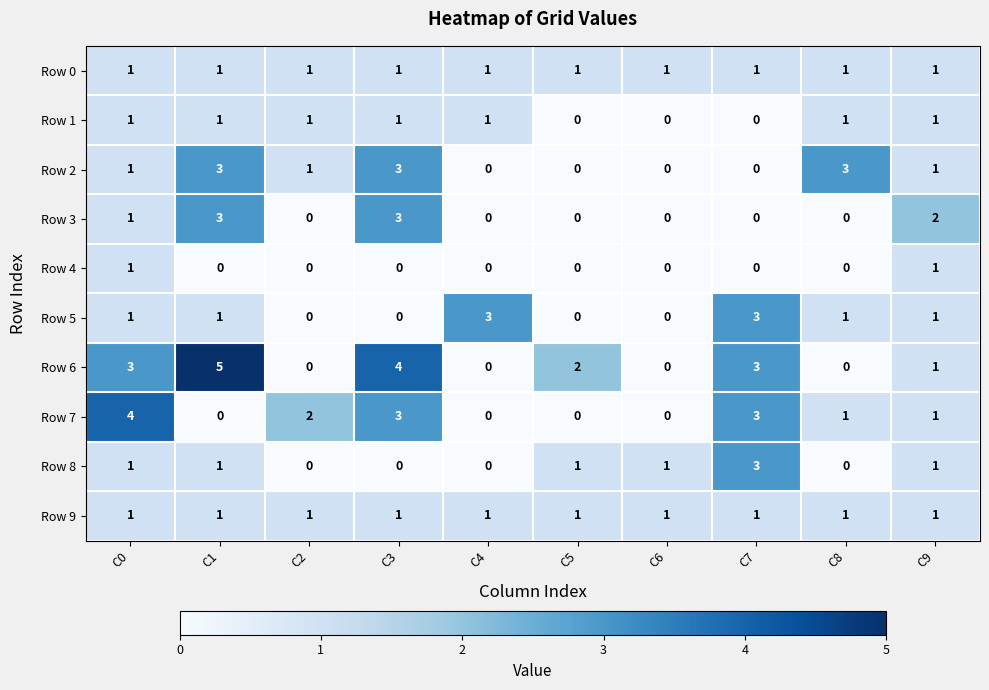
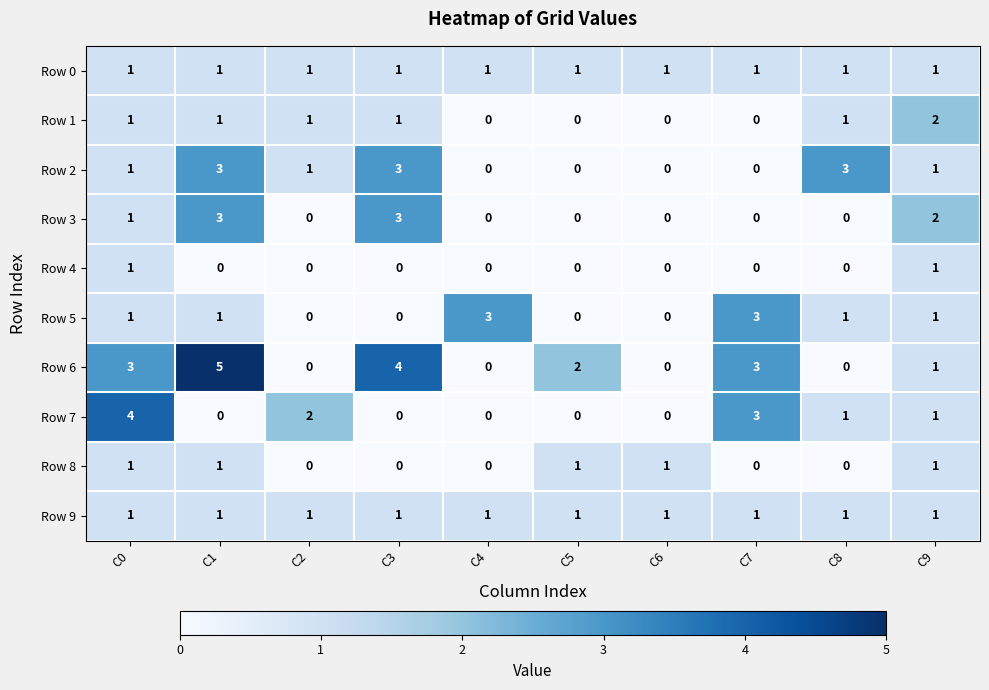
Row 1, C4: 1 -> 0
Row 1, C9: 1 -> 2
Row 7, C3: 3 -> 0
Row 8, C7: 3 -> 0
